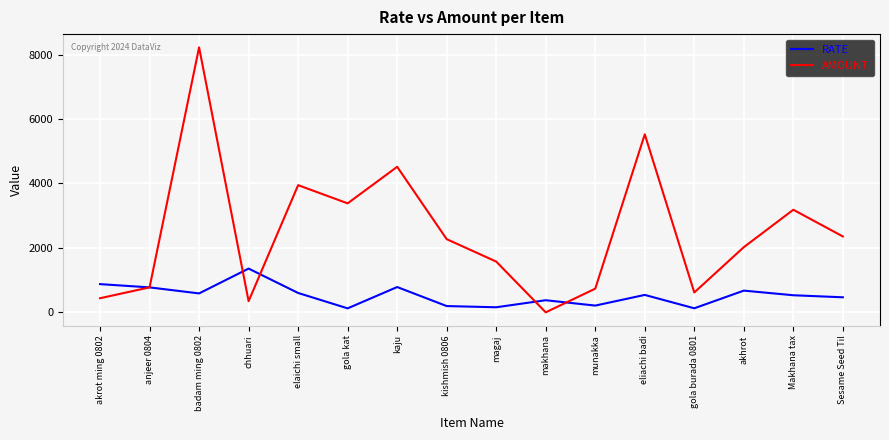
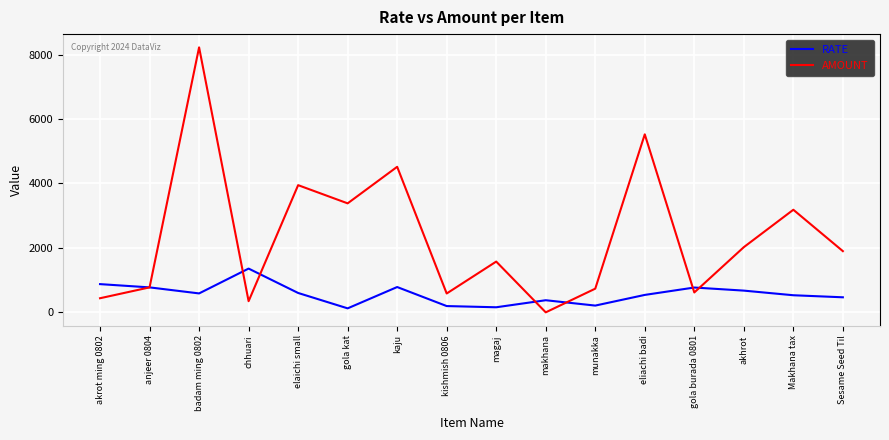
AMOUNT, kishmish 0806: 2300 -> 600
RATE, gola burada 0801: 100 -> 800
AMOUNT, Sesame Seed Til: 2400 -> 1900
